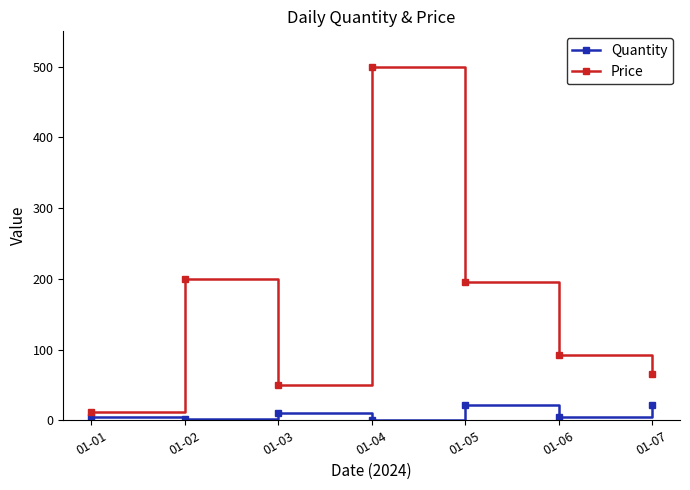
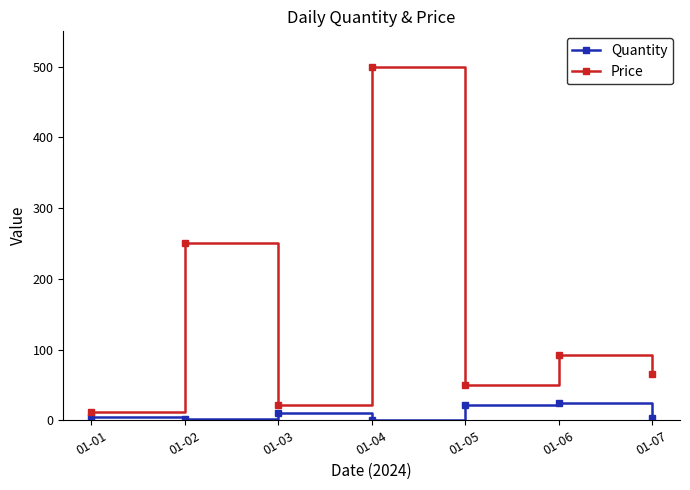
Price, 01-02: 200 -> 250
Price, 01-03: 50 -> 20
Price, 01-05: 200 -> 50
Quantity, 01-06: 0 -> 20
Quantity, 01-07: 20 -> 0
